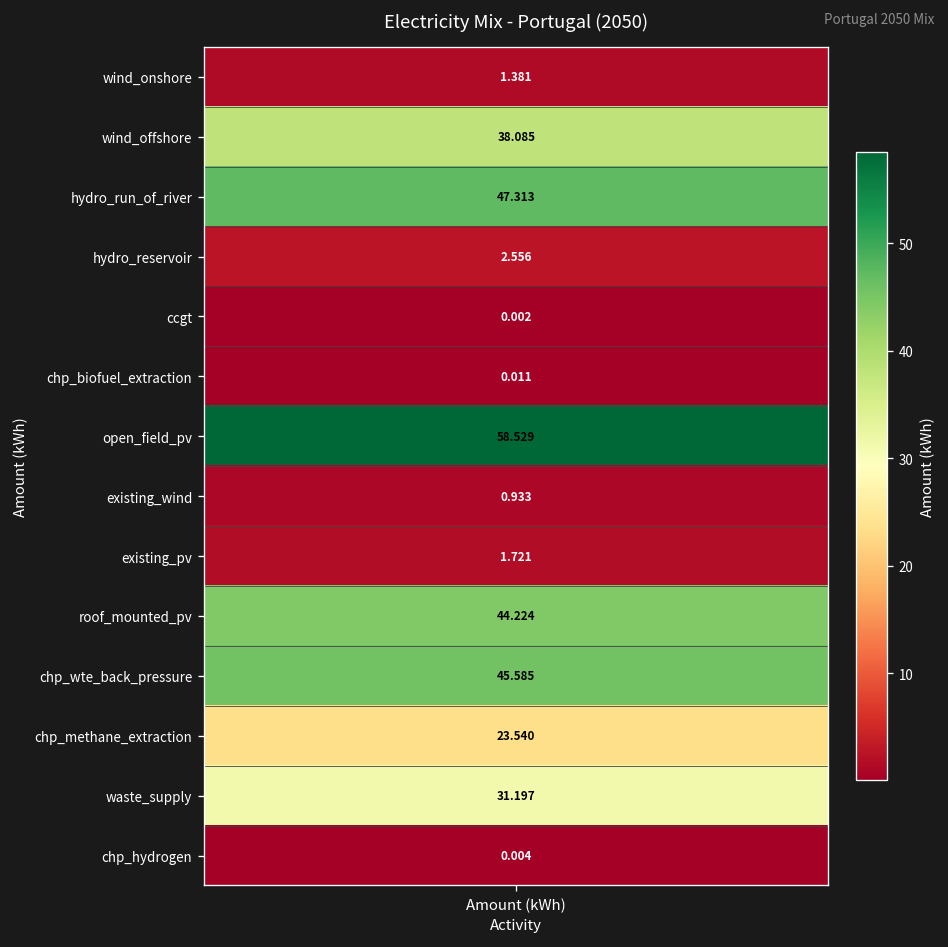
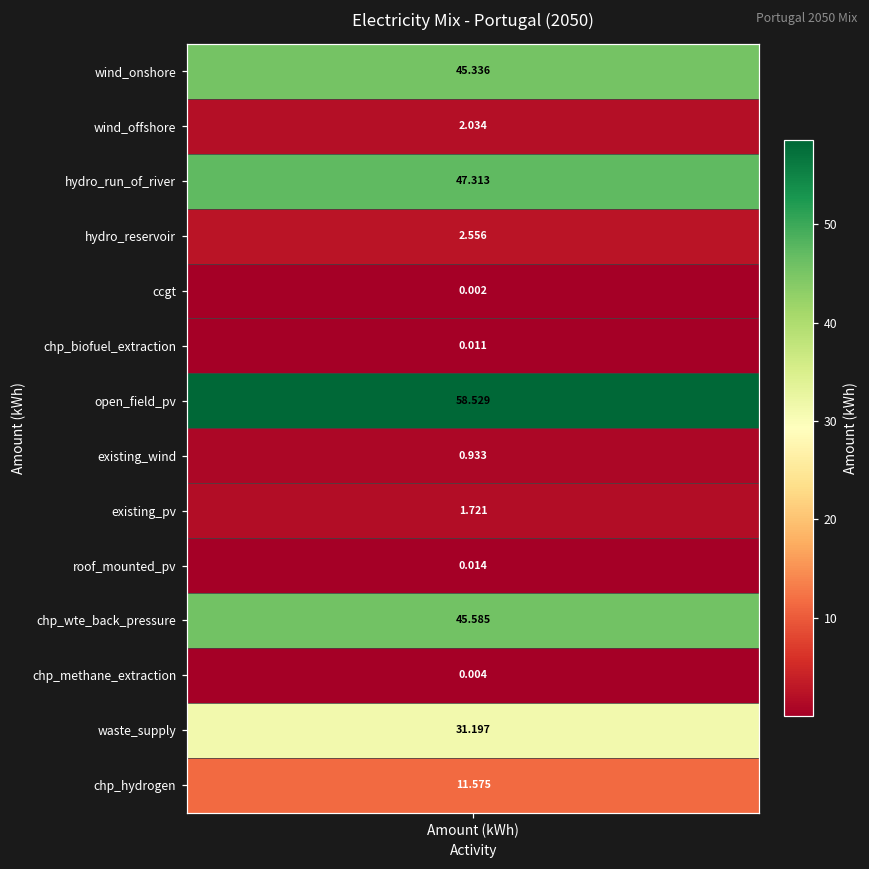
wind_onshore, Amount (kWh): 1.381 -> 45.336
wind_offshore, Amount (kWh): 38.085 -> 2.034
roof_mounted_pv, Amount (kWh): 44.224 -> 0.014
chp_methane_extraction, Amount (kWh): 23.540 -> 0.004
chp_hydrogen, Amount (kWh): 0.004 -> 11.575
